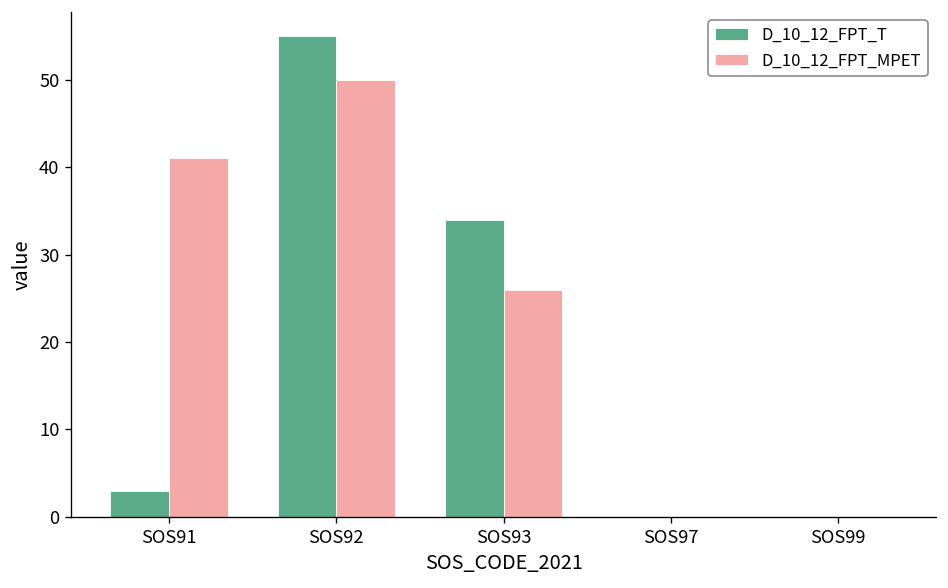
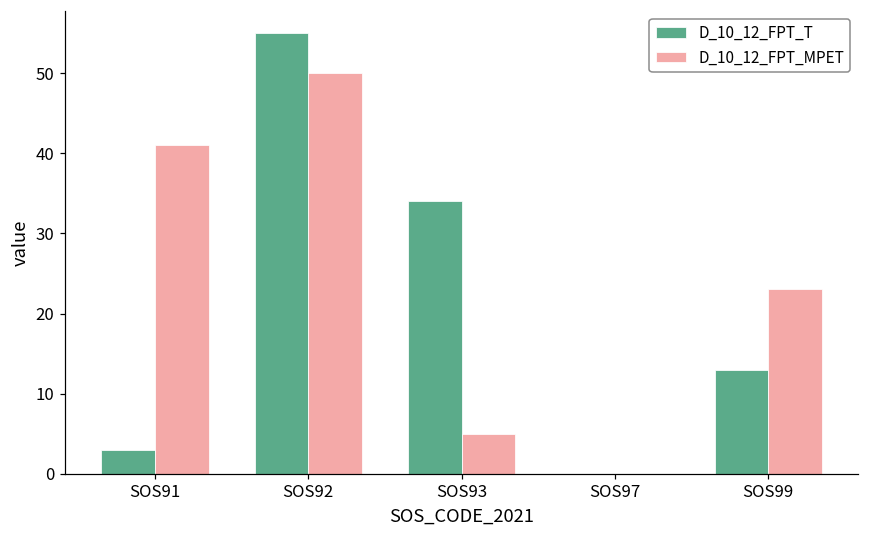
D_10_12_FPT_MPET, SOS93: 26 -> 5
D_10_12_FPT_T, SOS99: 0 -> 13
D_10_12_FPT_MPET, SOS99: 0 -> 23
